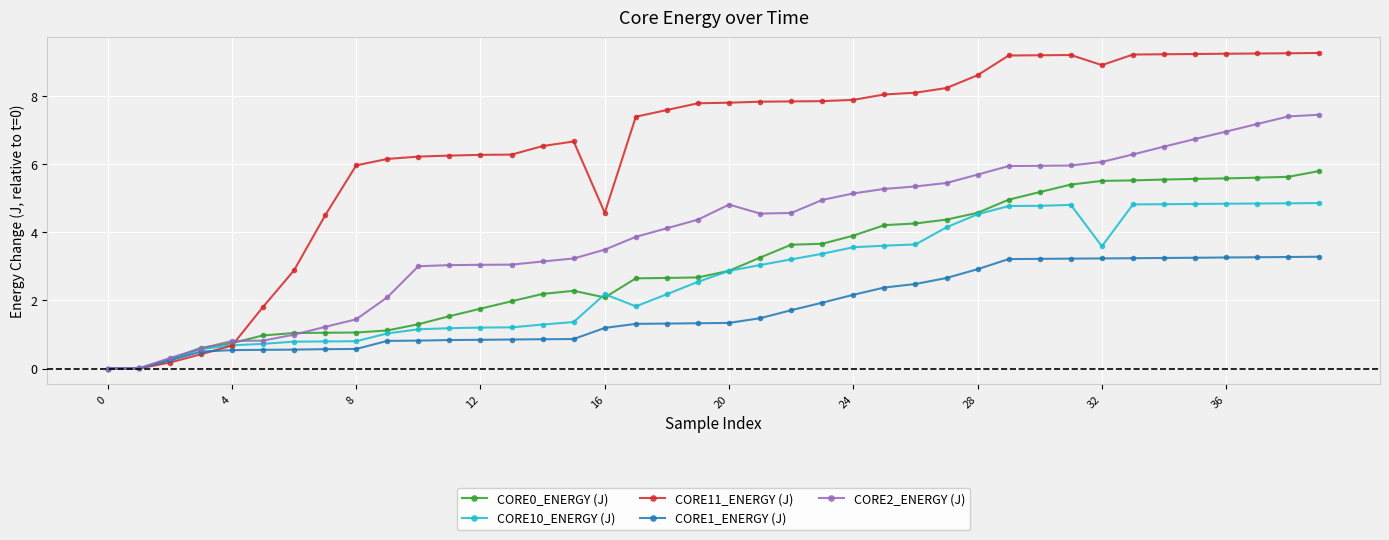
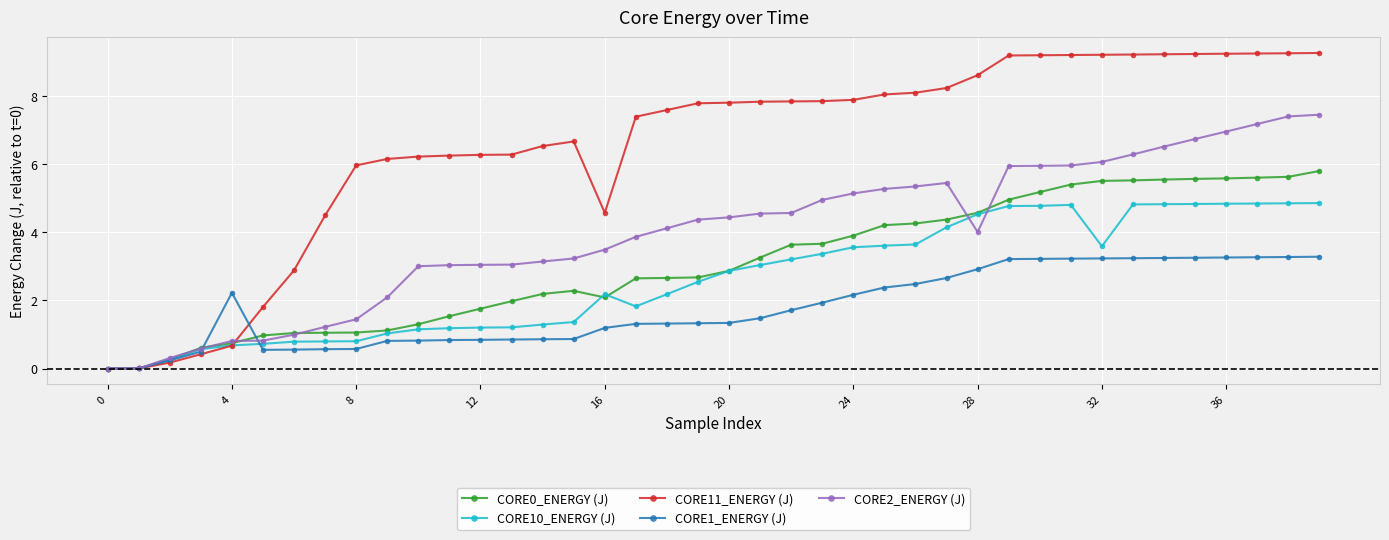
CORE1_ENERGY (J), 4: 0.5 -> 2.2
CORE2_ENERGY (J), 20: 4.8 -> 4.4
CORE2_ENERGY (J), 28: 5.7 -> 4.0
CORE11_ENERGY (J), 32: 8.9 -> 9.2
